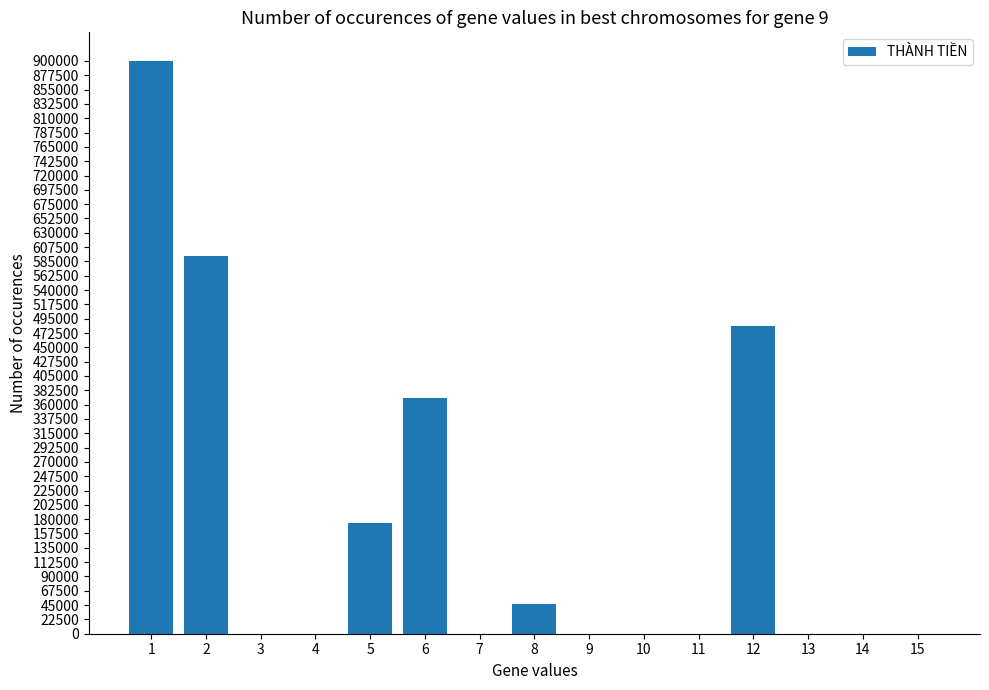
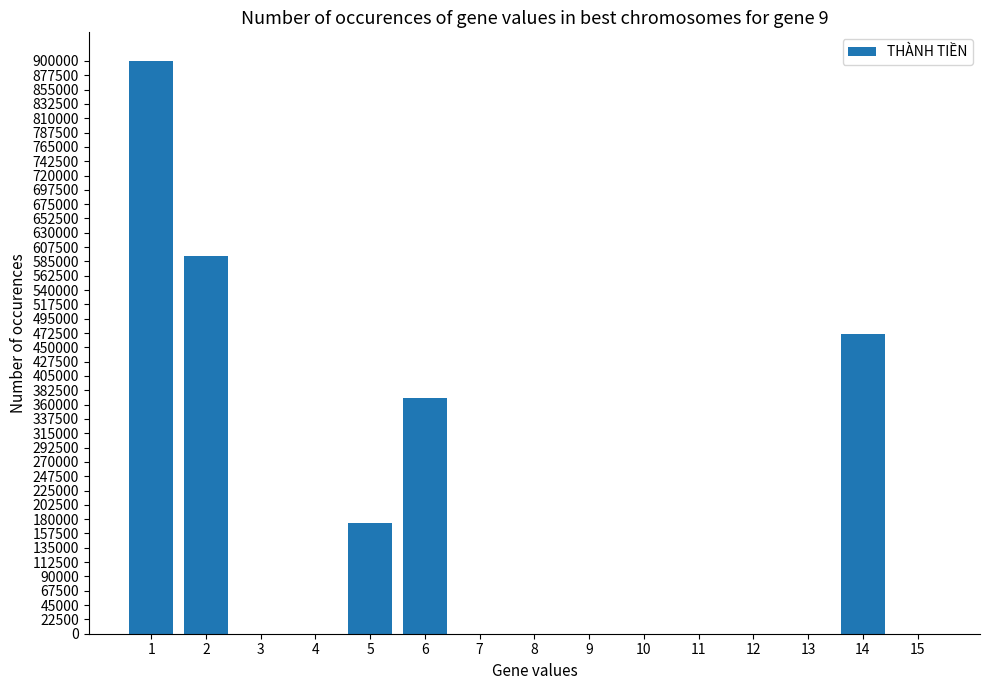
8: 50000 -> 0
12: 480000 -> 0
14: 0 -> 470000
